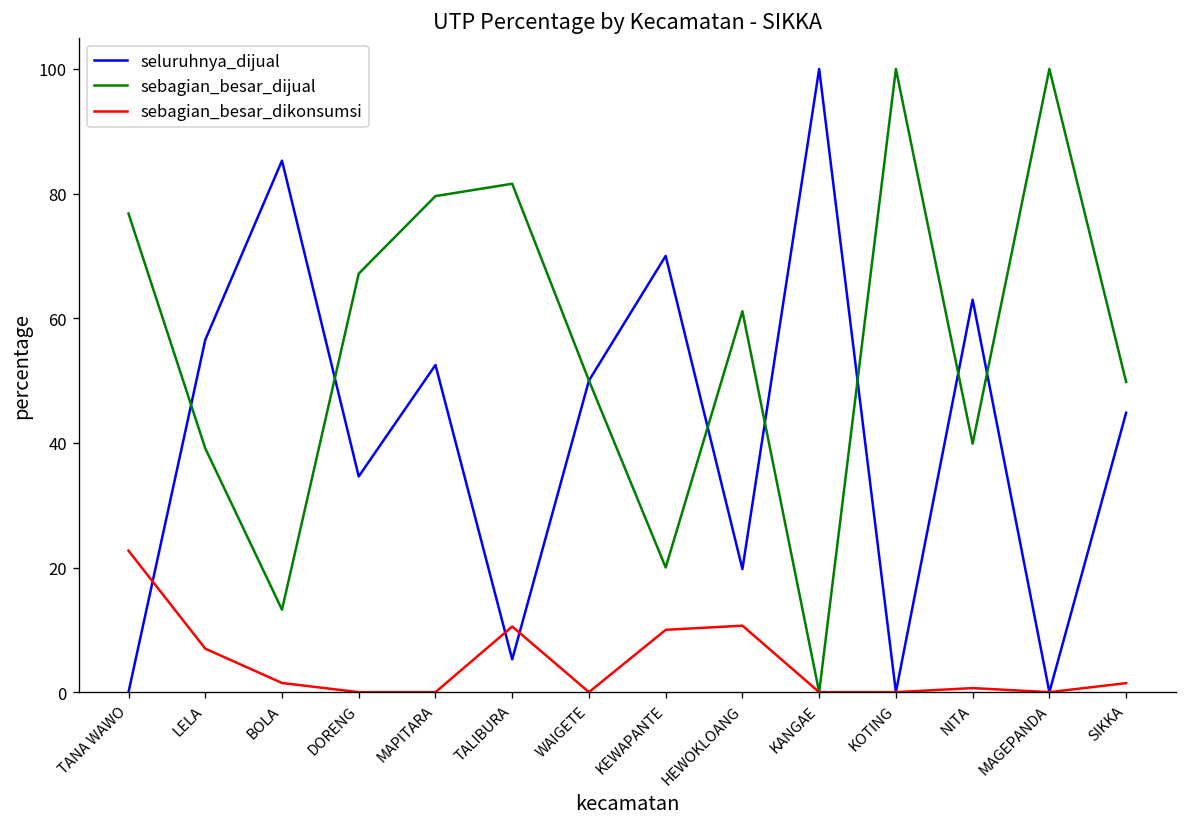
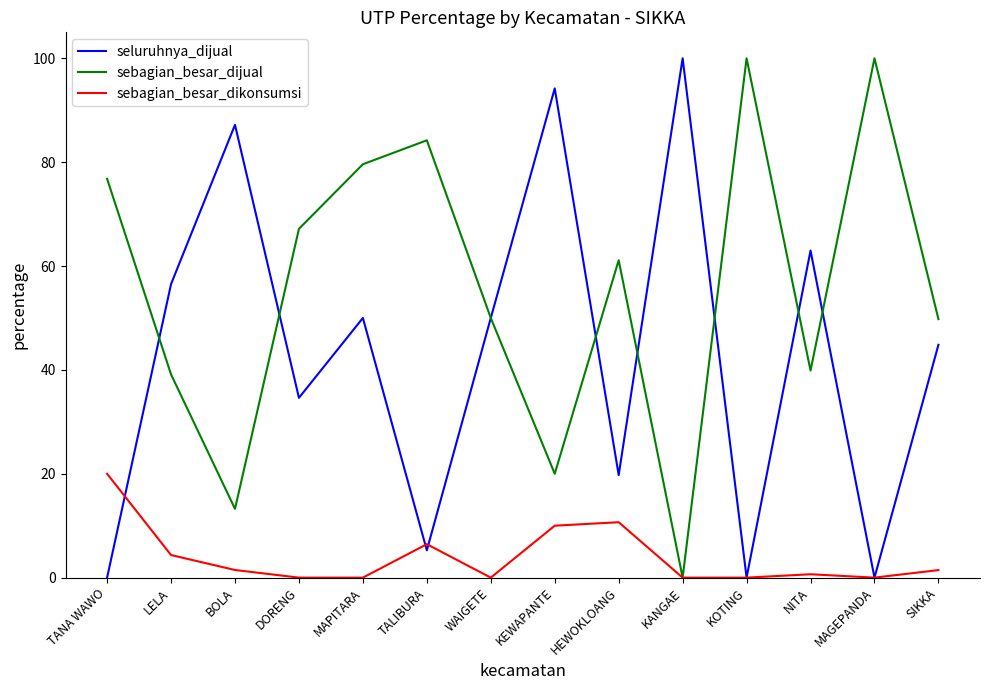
sebagian_besar_dikonsumsi, TANA WAWO: 23 -> 20
sebagian_besar_dikonsumsi, LELA: 7 -> 4
seluruhnya_dijual, BOLA: 85 -> 87
seluruhnya_dijual, MAPITARA: 53 -> 50
sebagian_besar_dijual, TALIBURA: 82 -> 84
sebagian_besar_dikonsumsi, TALIBURA: 11 -> 6
seluruhnya_dijual, KEWAPANTE: 70 -> 94
